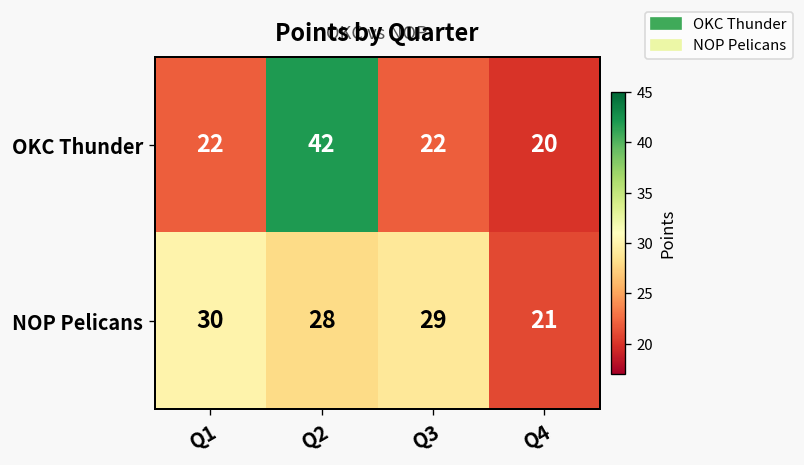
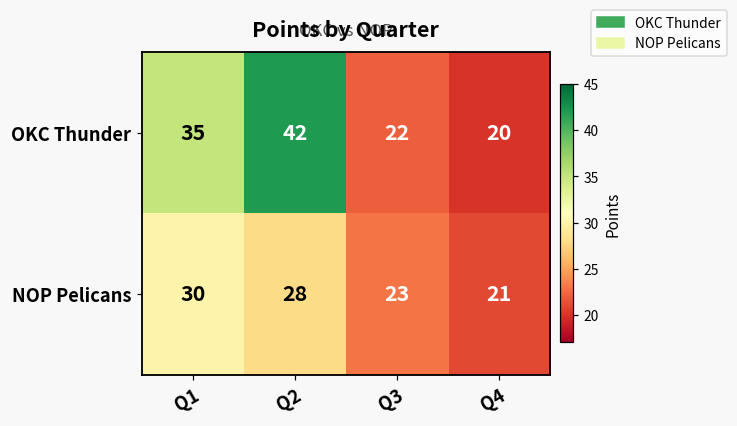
OKC Thunder, Q1: 22 -> 35
NOP Pelicans, Q3: 29 -> 23
